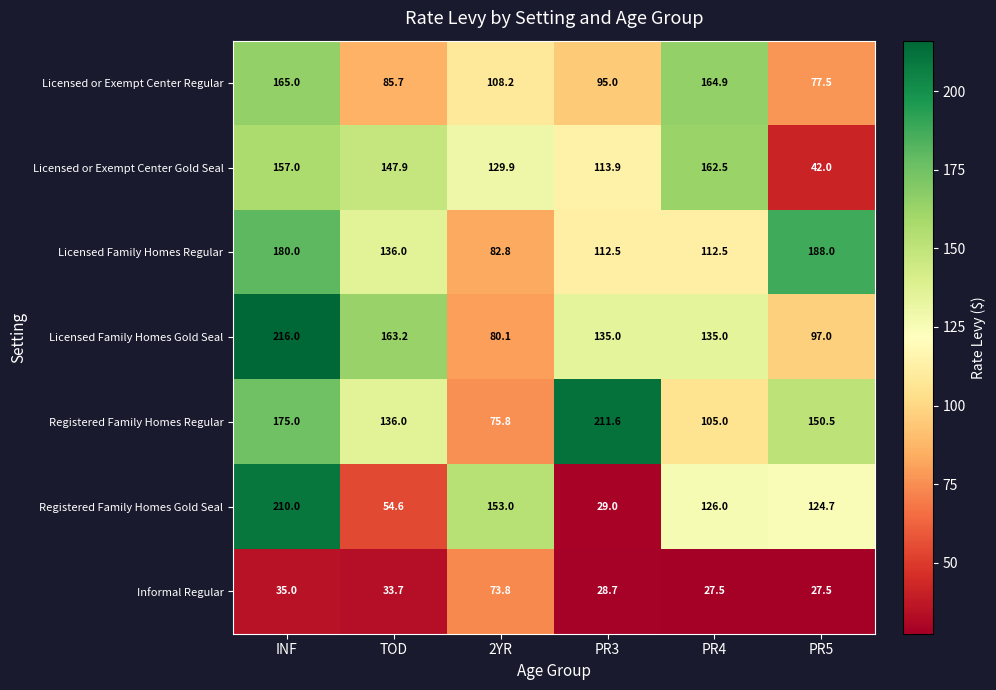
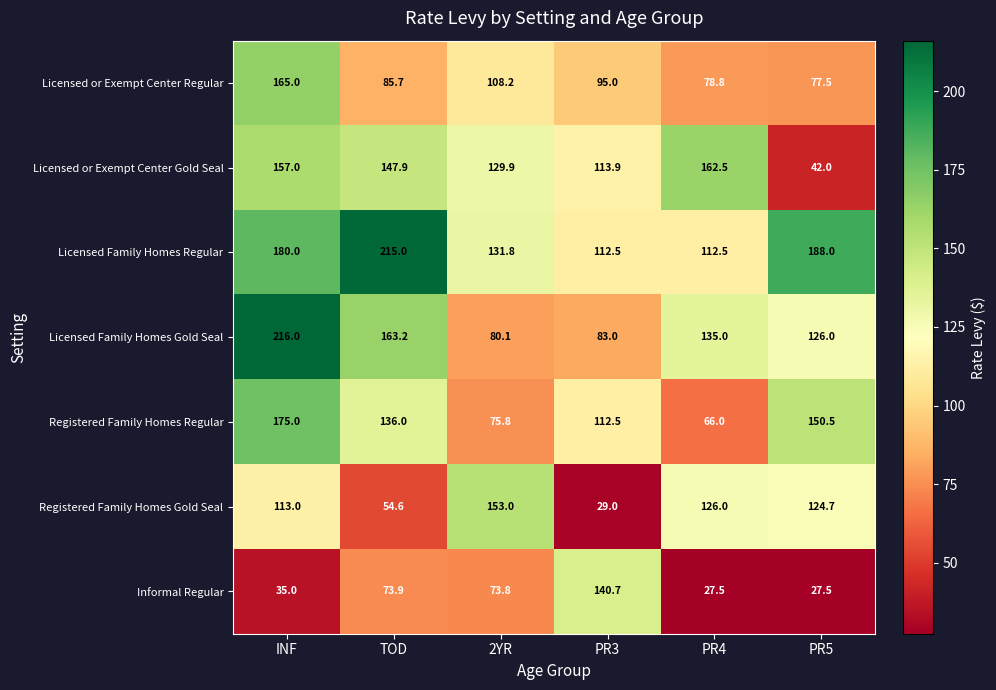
Licensed or Exempt Center Regular, PR4: 164.9 -> 78.8
Licensed Family Homes Regular, TOD: 136.0 -> 215.0
Licensed Family Homes Regular, 2YR: 82.8 -> 131.8
Licensed Family Homes Gold Seal, PR3: 135.0 -> 83.0
Licensed Family Homes Gold Seal, PR5: 97.0 -> 126.0
Registered Family Homes Regular, PR3: 211.6 -> 112.5
Registered Family Homes Regular, PR4: 105.0 -> 66.0
Registered Family Homes Gold Seal, INF: 210.0 -> 113.0
Informal Regular, TOD: 33.7 -> 73.9
Informal Regular, PR3: 28.7 -> 140.7
